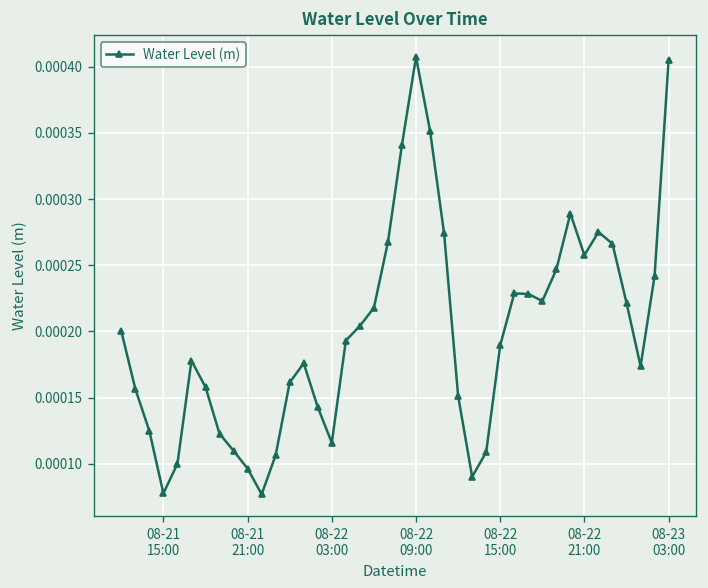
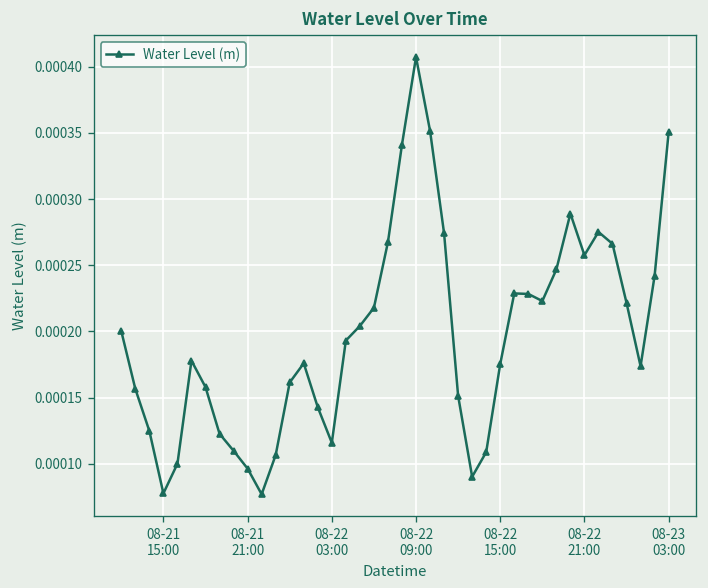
08-22 15:00: 0.000190 -> 0.000175
08-23 03:00: 0.000405 -> 0.000350
